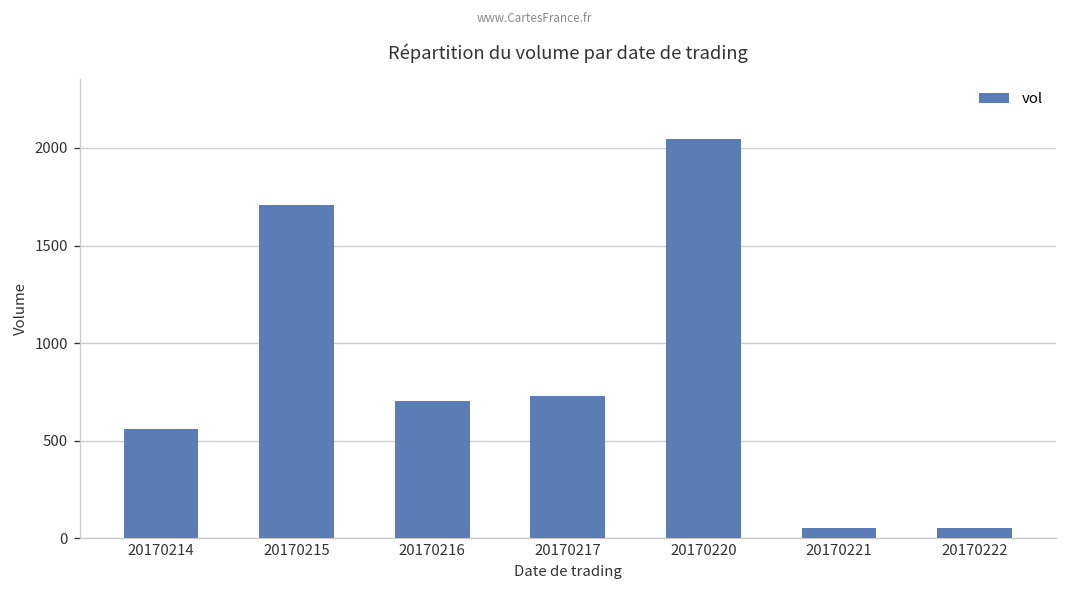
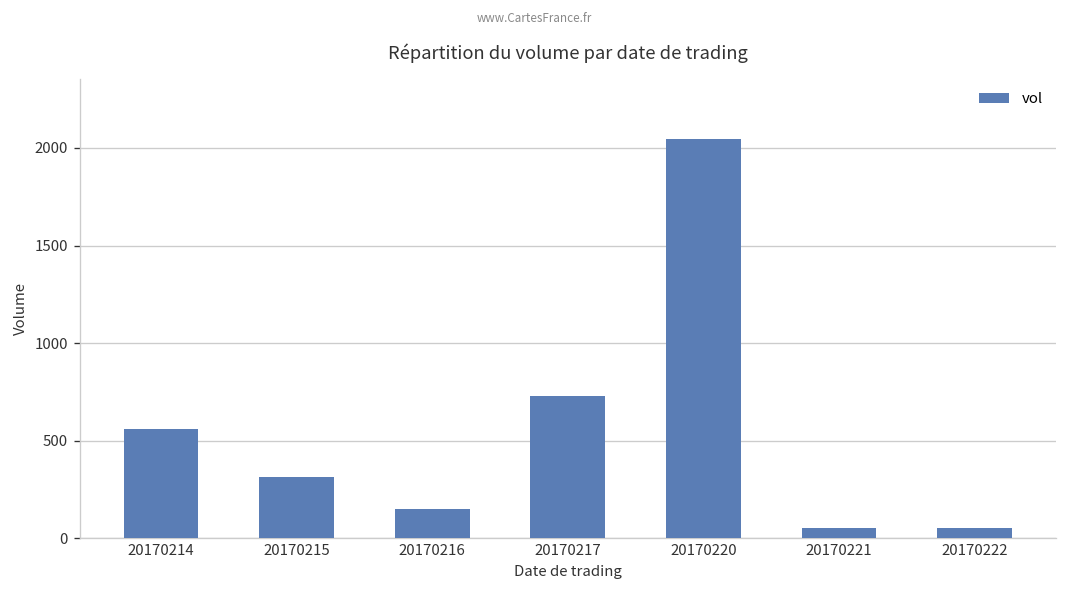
20170215: 1710 -> 310
20170216: 700 -> 150
